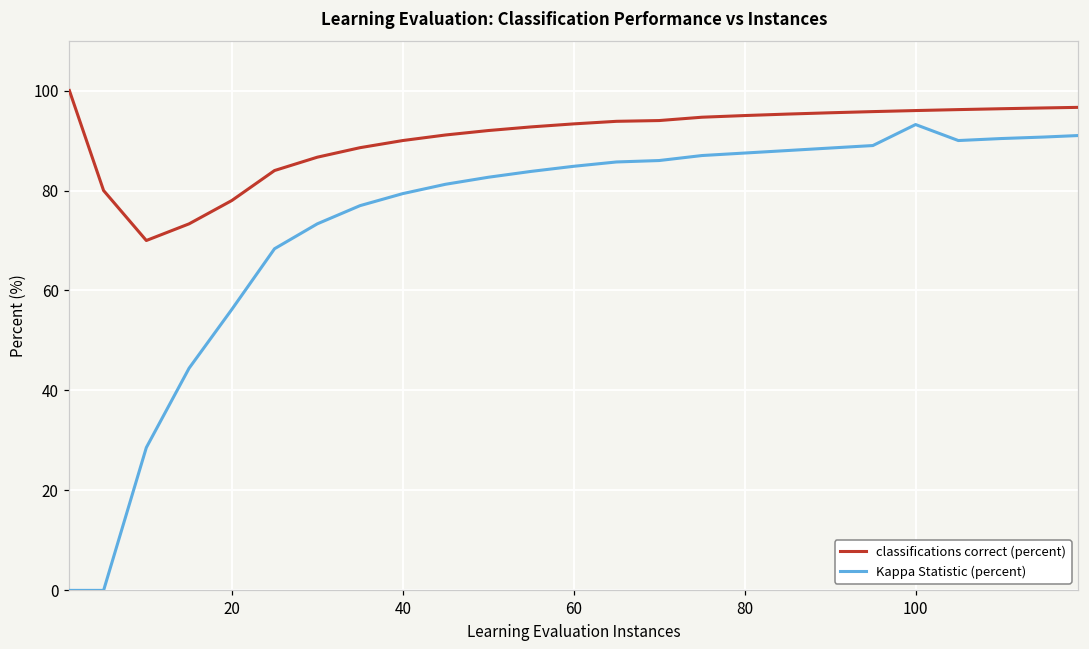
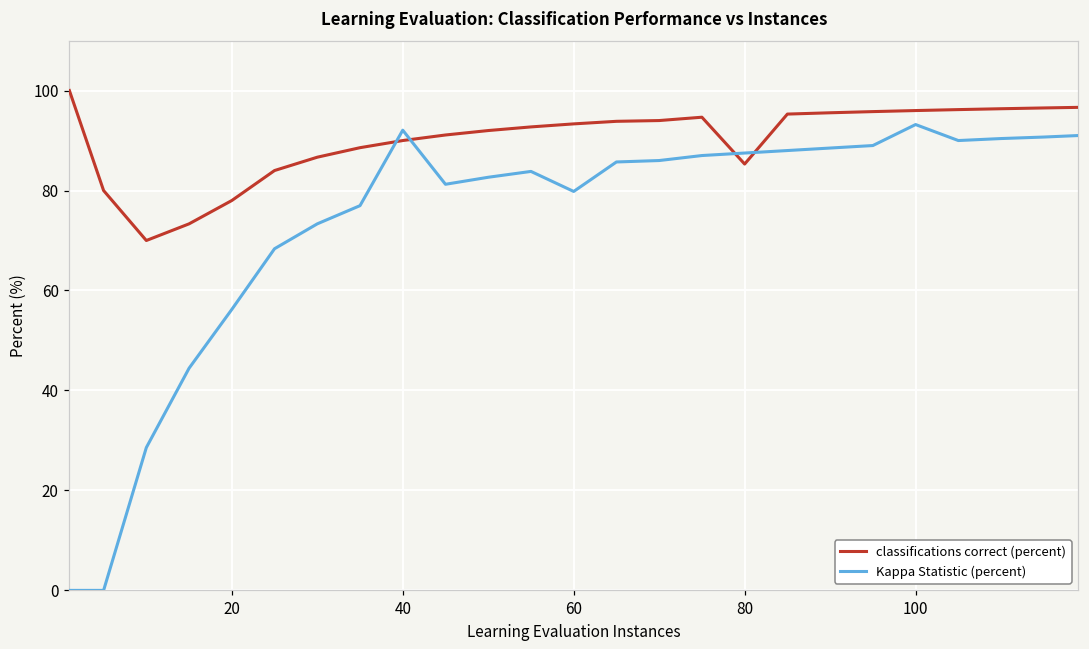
Kappa Statistic (percent), 40: 79 -> 92
Kappa Statistic (percent), 60: 85 -> 80
classifications correct (percent), 80: 95 -> 85
